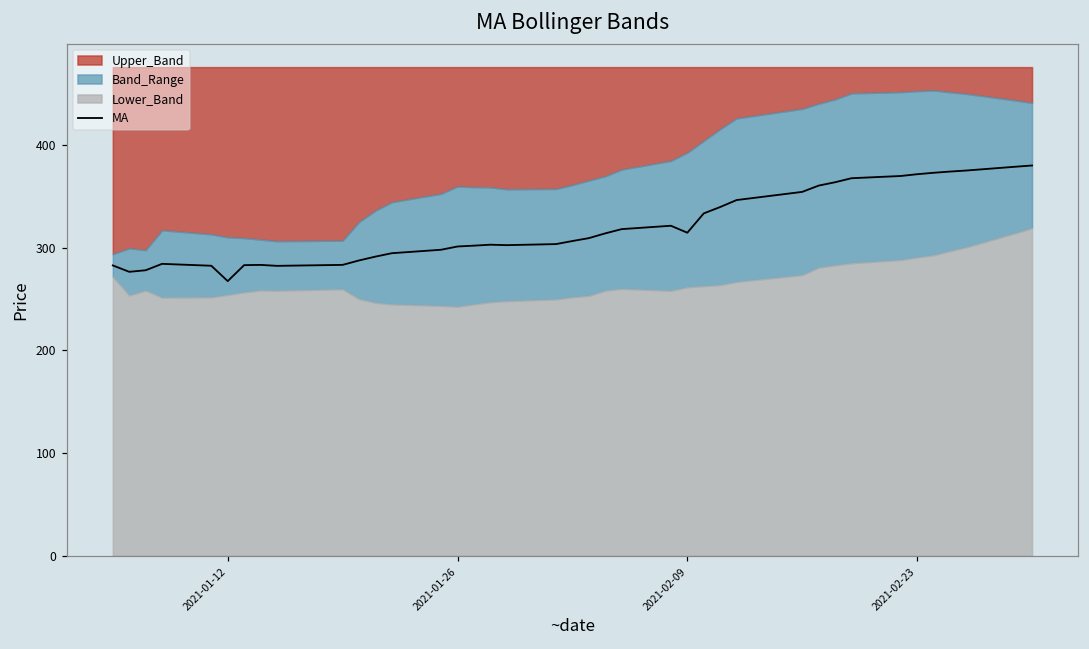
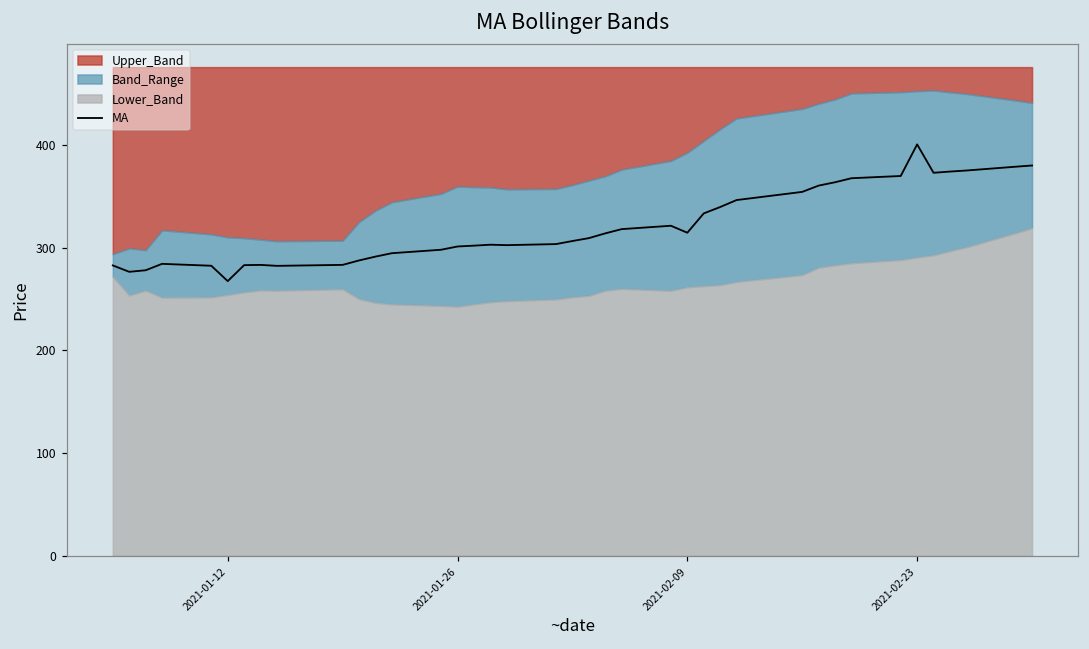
MA, 2021-02-23: 370 -> 400
